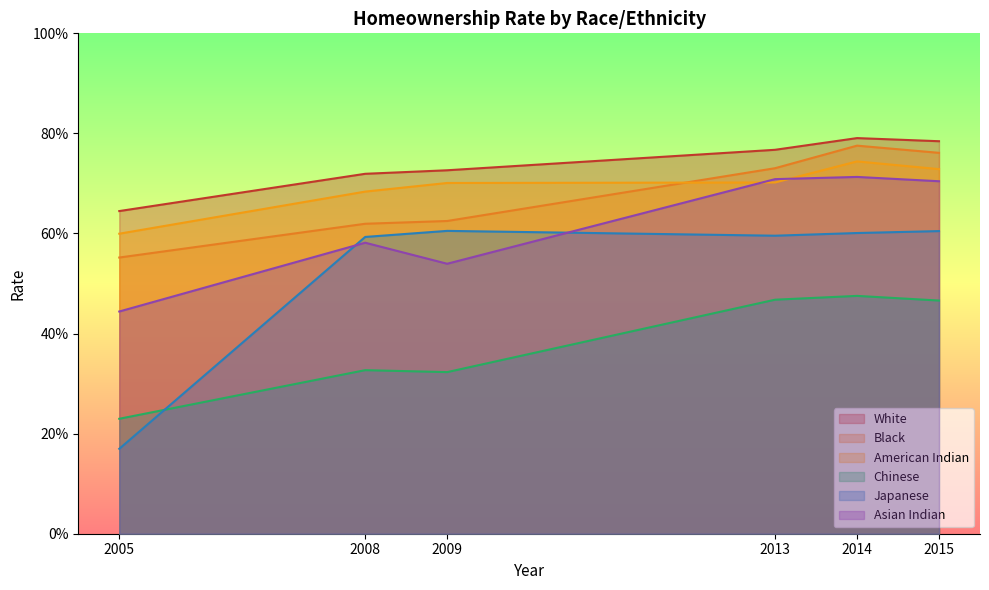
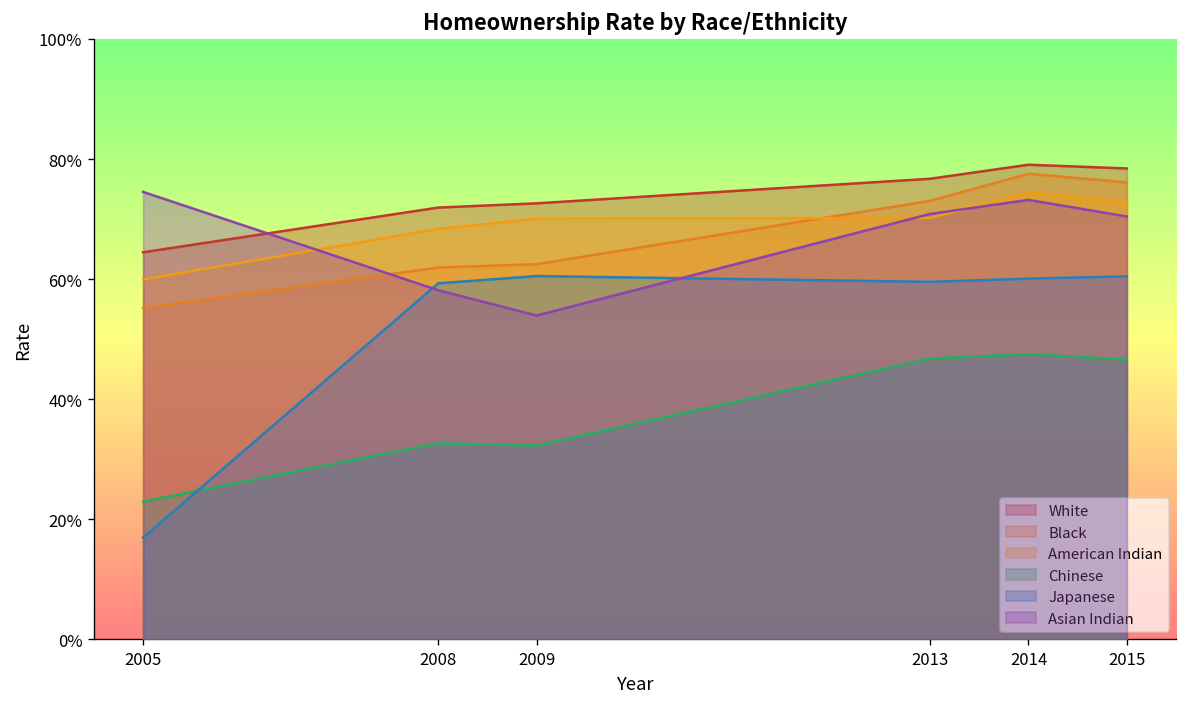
Asian Indian, 2005: 44% -> 75%
Asian Indian, 2014: 71% -> 73%
